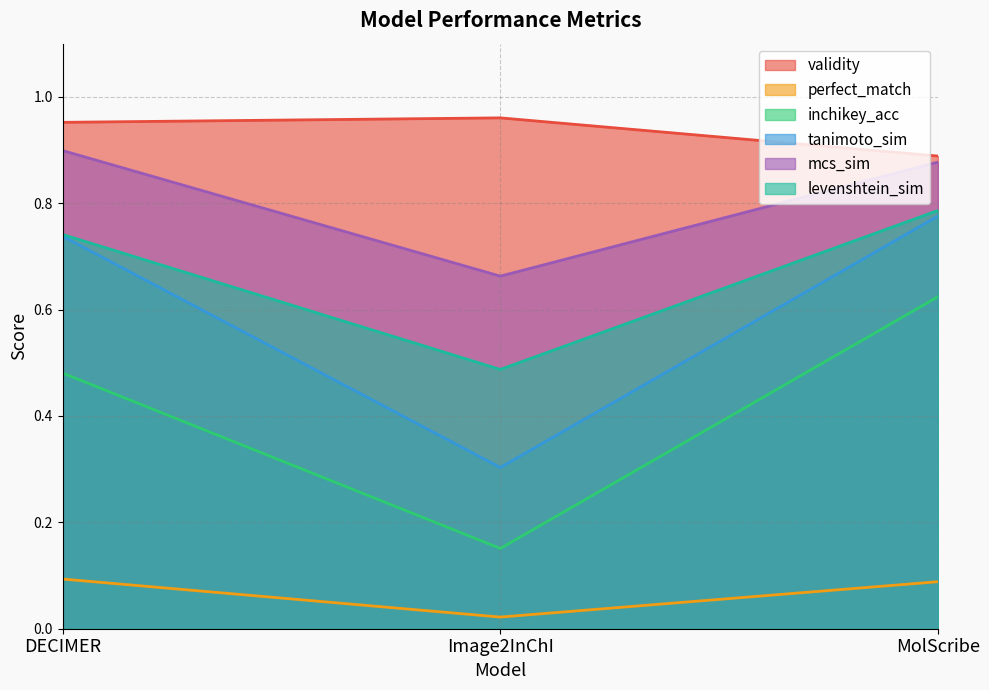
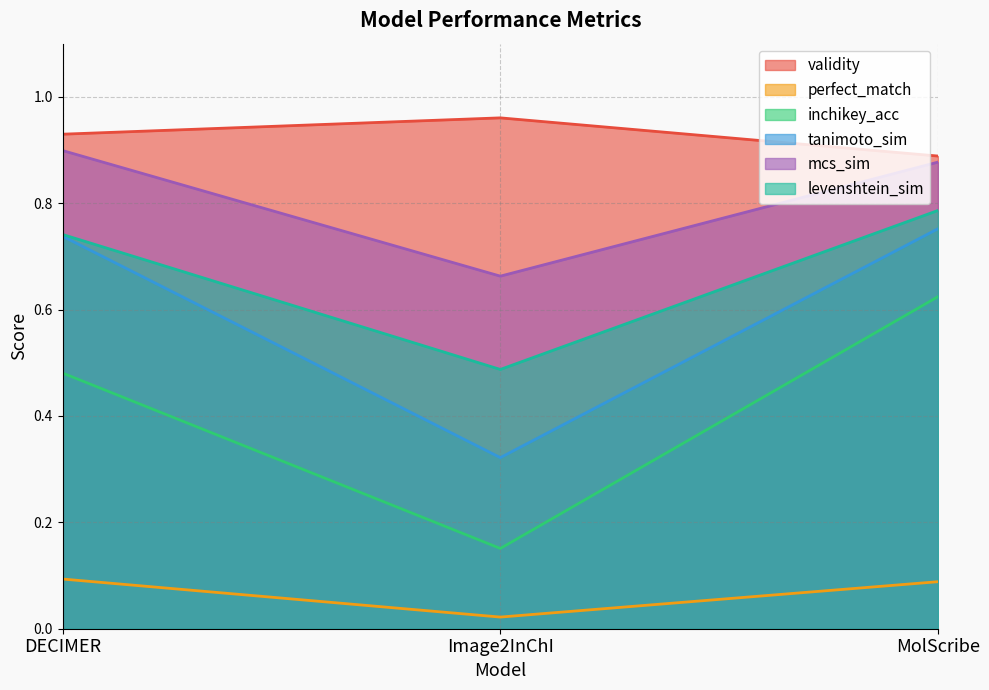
validity, DECIMER: 0.95 -> 0.93
tanimoto_sim, Image2InChI: 0.30 -> 0.32
tanimoto_sim, MolScribe: 0.78 -> 0.75
